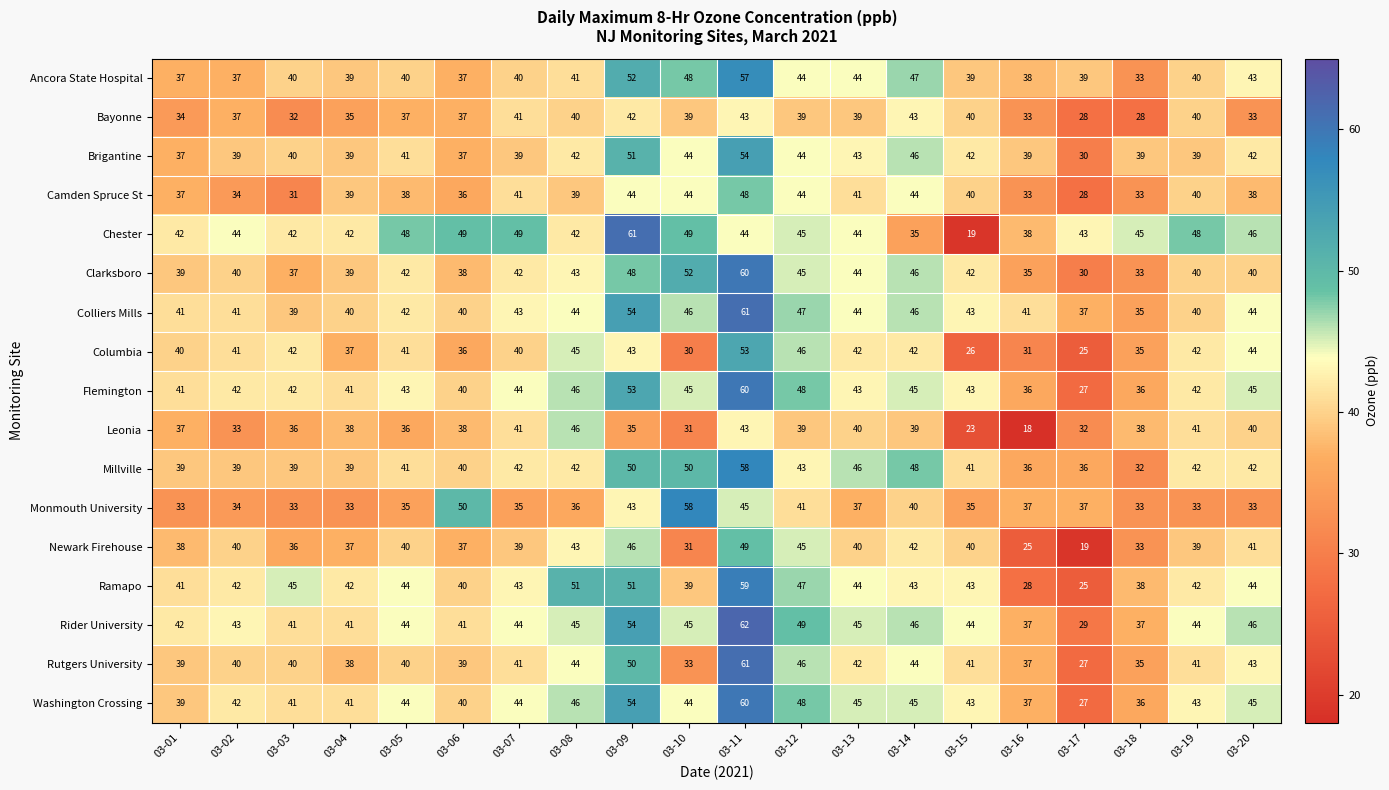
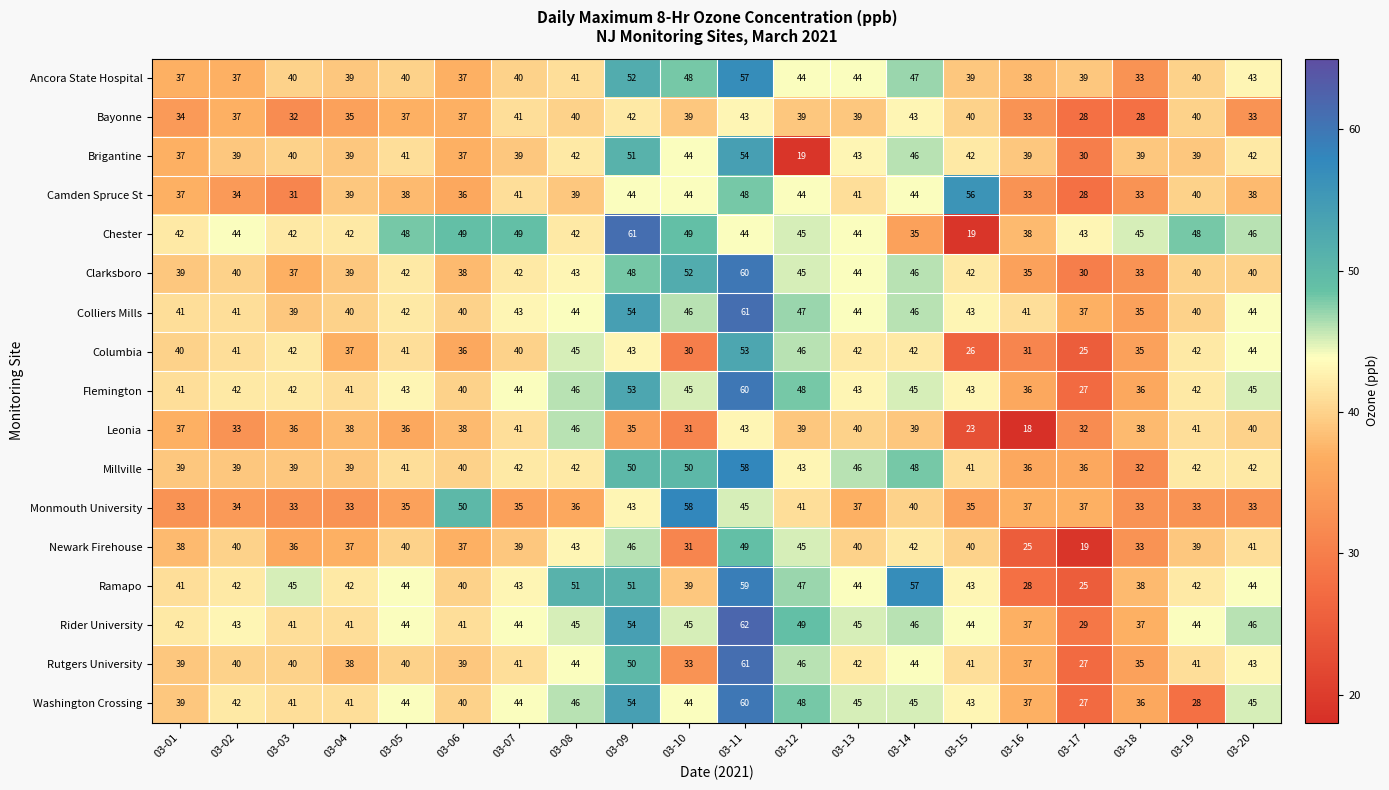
Brigantine, 03-12: 44 -> 19
Camden Spruce St, 03-15: 40 -> 56
Ramapo, 03-14: 43 -> 57
Washington Crossing, 03-19: 43 -> 28
